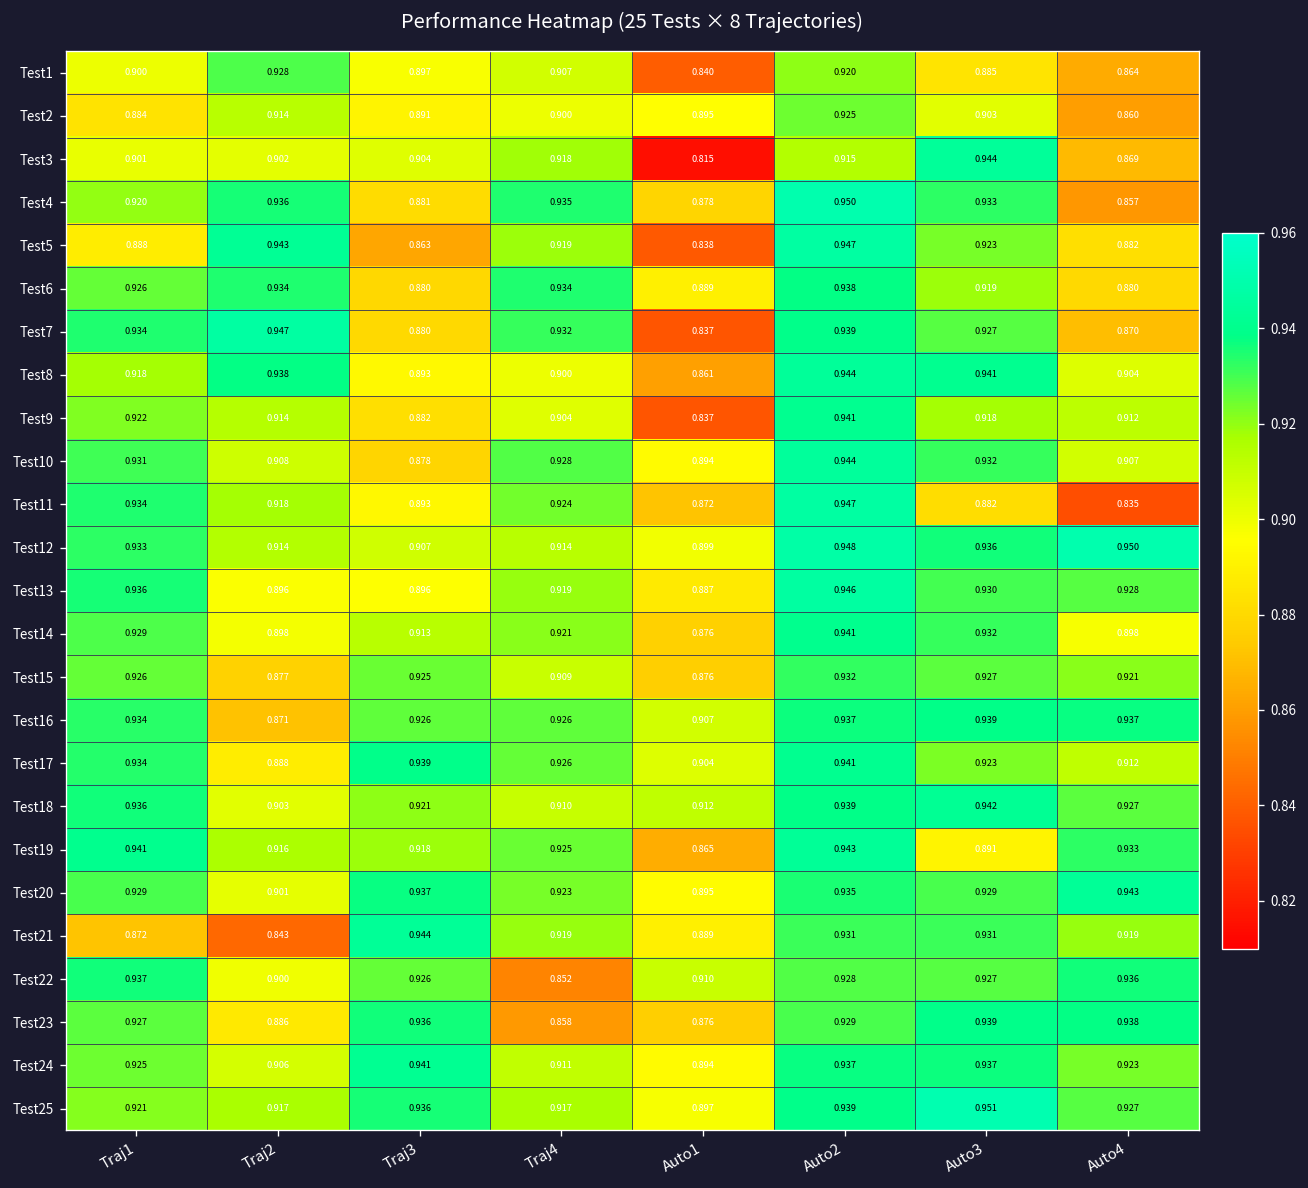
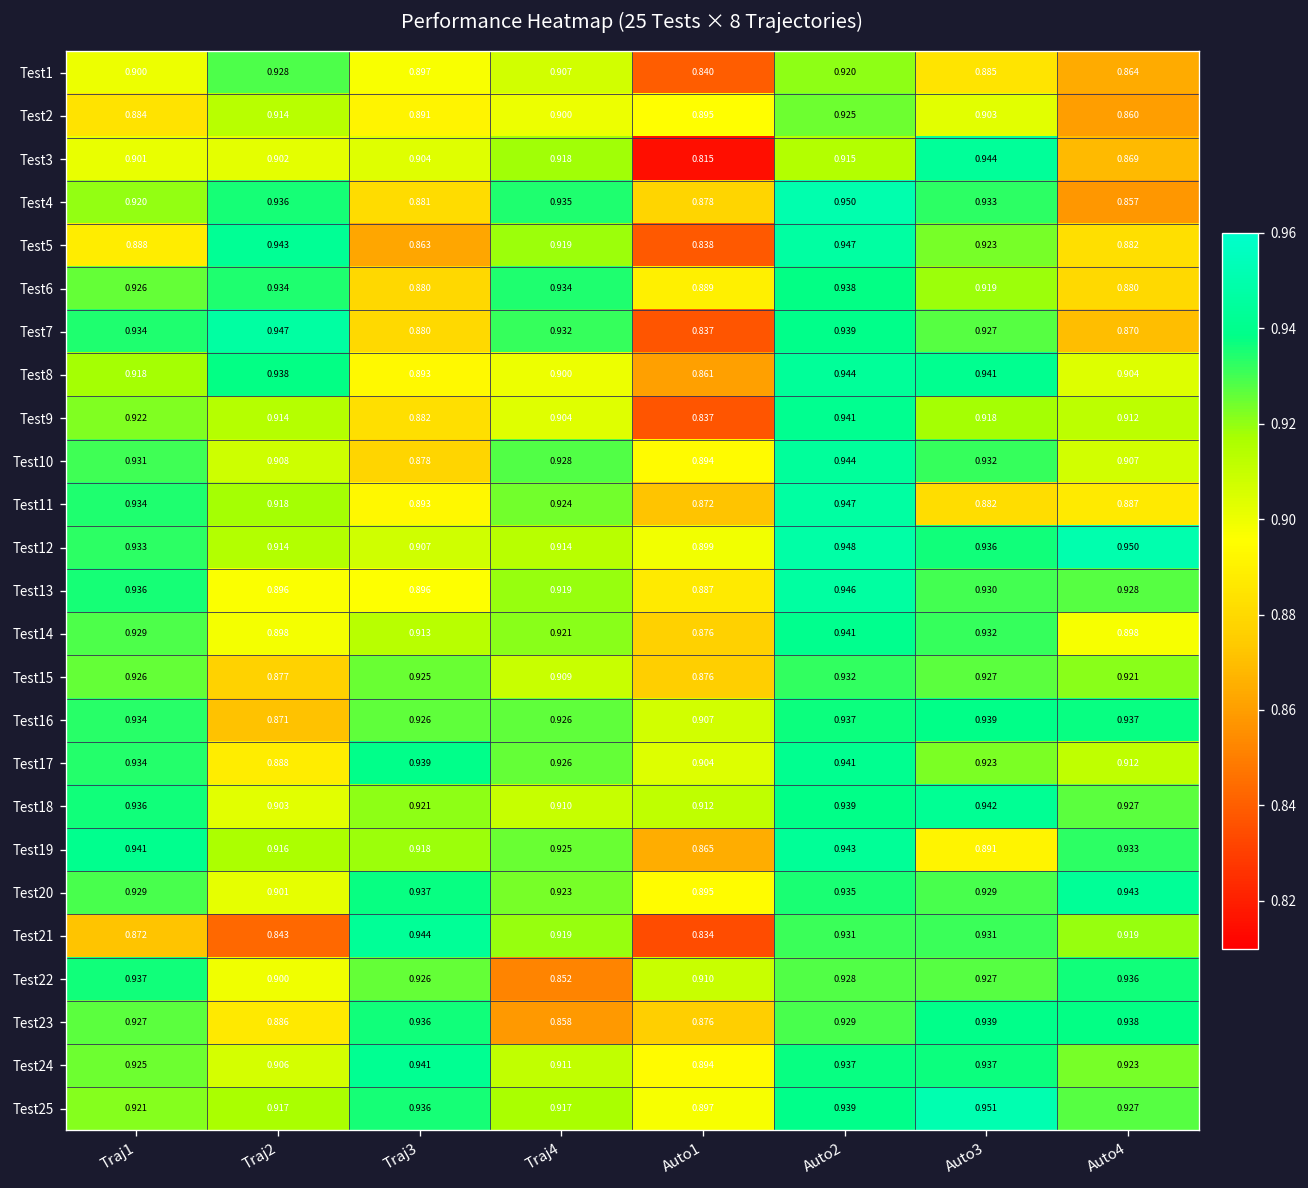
Test11, Auto4: 0.835 -> 0.887
Test21, Auto1: 0.889 -> 0.834
